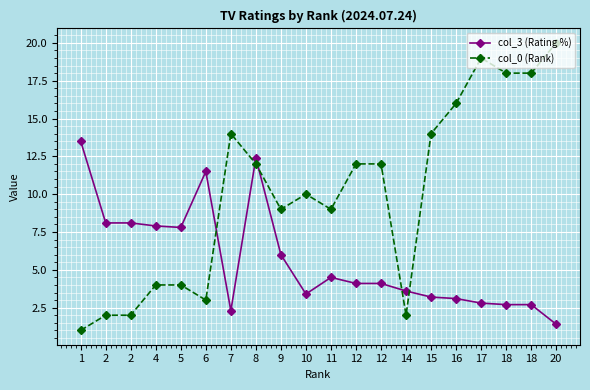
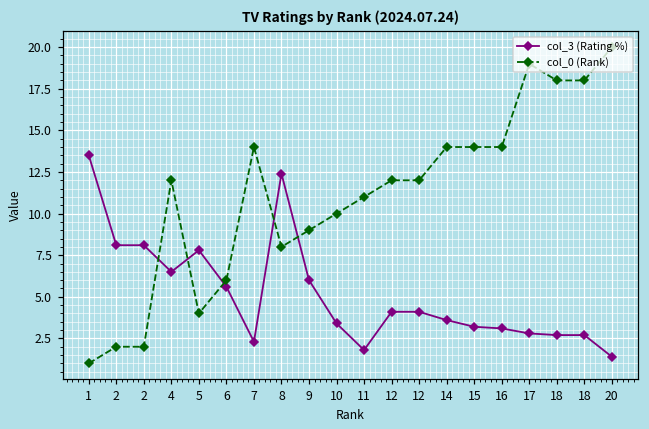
col_3 (Rating %), 4: 7.9 -> 6.5
col_0 (Rank), 4: 4 -> 12
col_3 (Rating %), 6: 11.5 -> 5.6
col_0 (Rank), 6: 3 -> 6
col_0 (Rank), 8: 12 -> 8
col_3 (Rating %), 11: 4.5 -> 1.8
col_0 (Rank), 11: 9 -> 11
col_0 (Rank), 14: 2 -> 14
col_0 (Rank), 16: 16 -> 14
